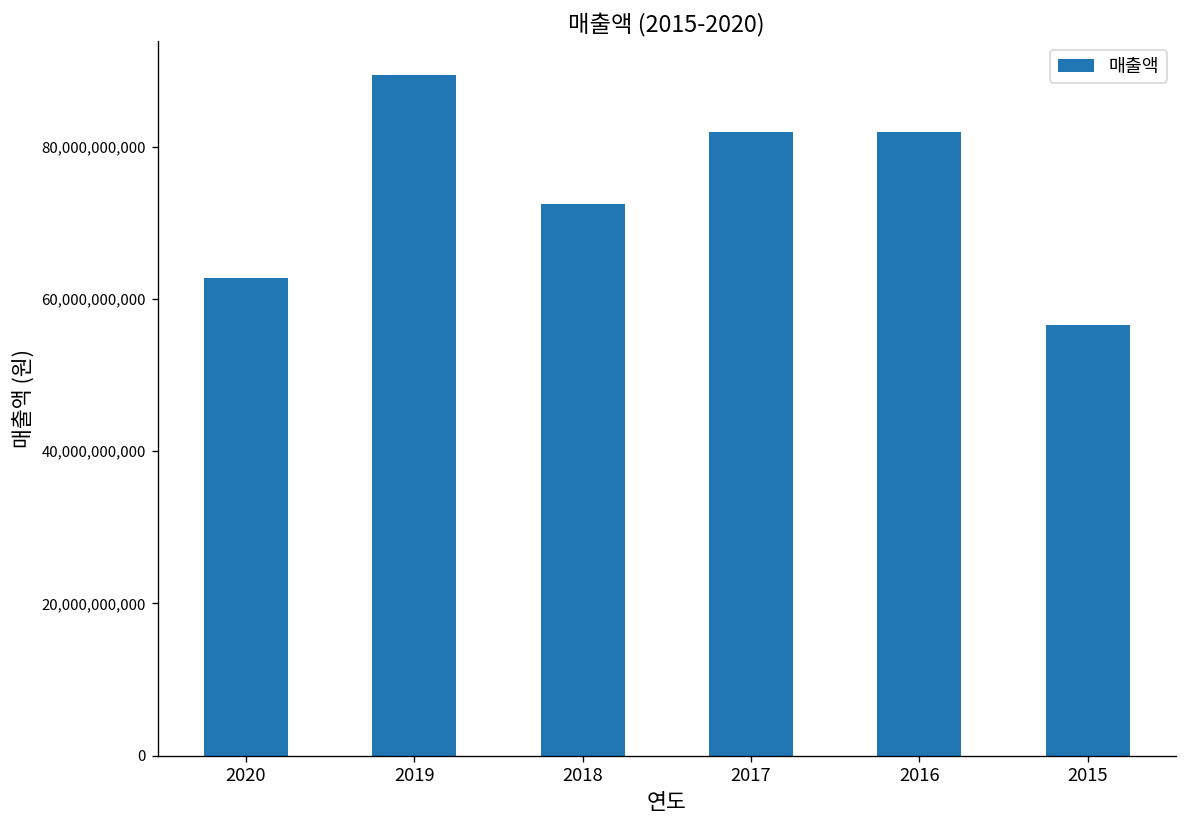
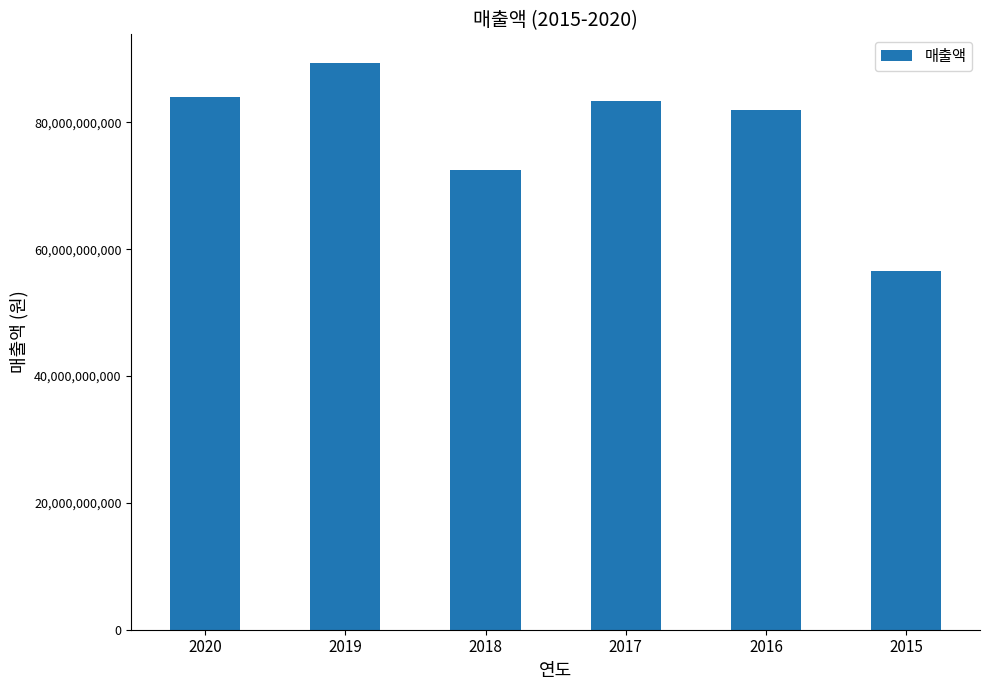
2020: 63,000,000,000 -> 84,000,000,000
2017: 82,000,000,000 -> 83,000,000,000
